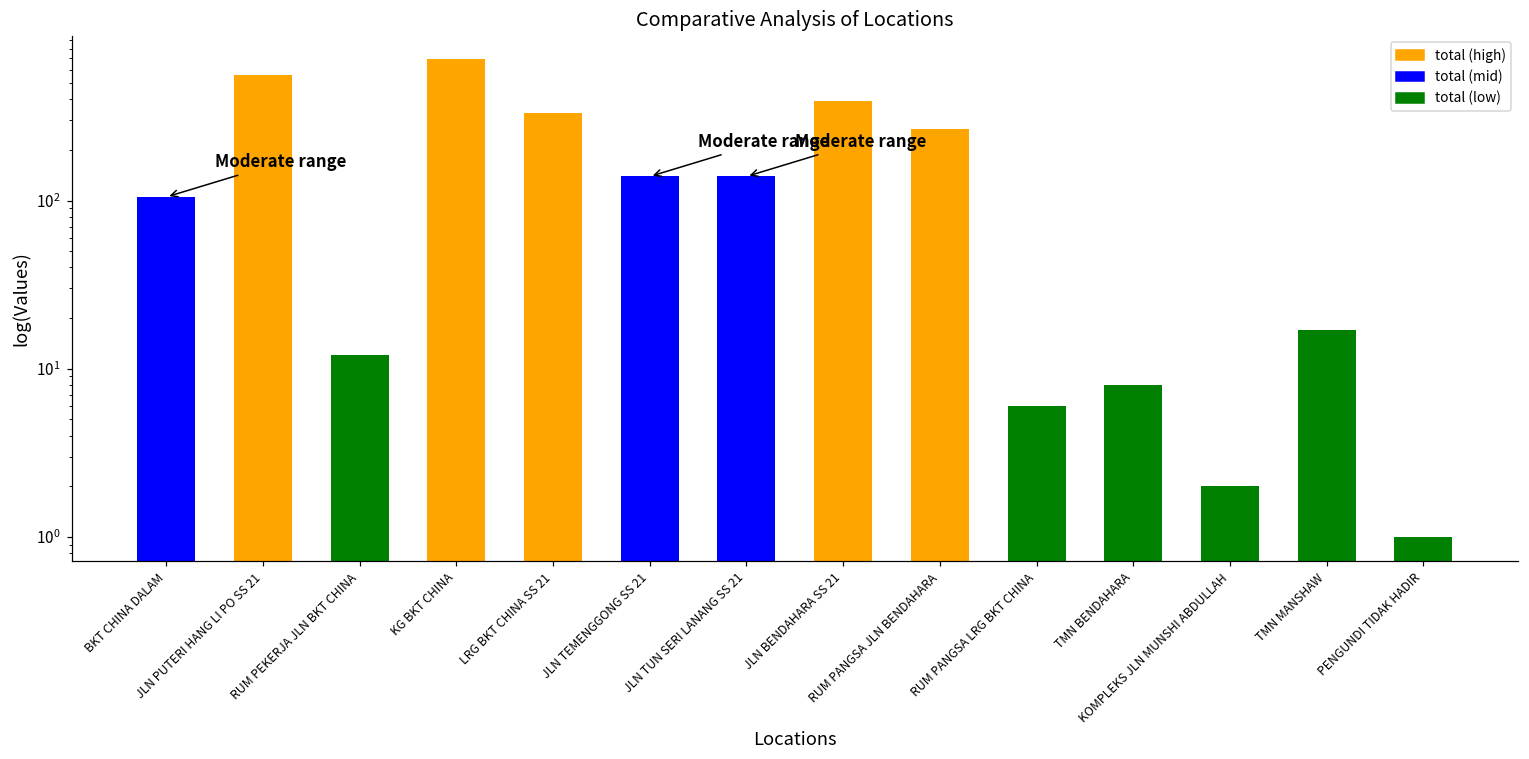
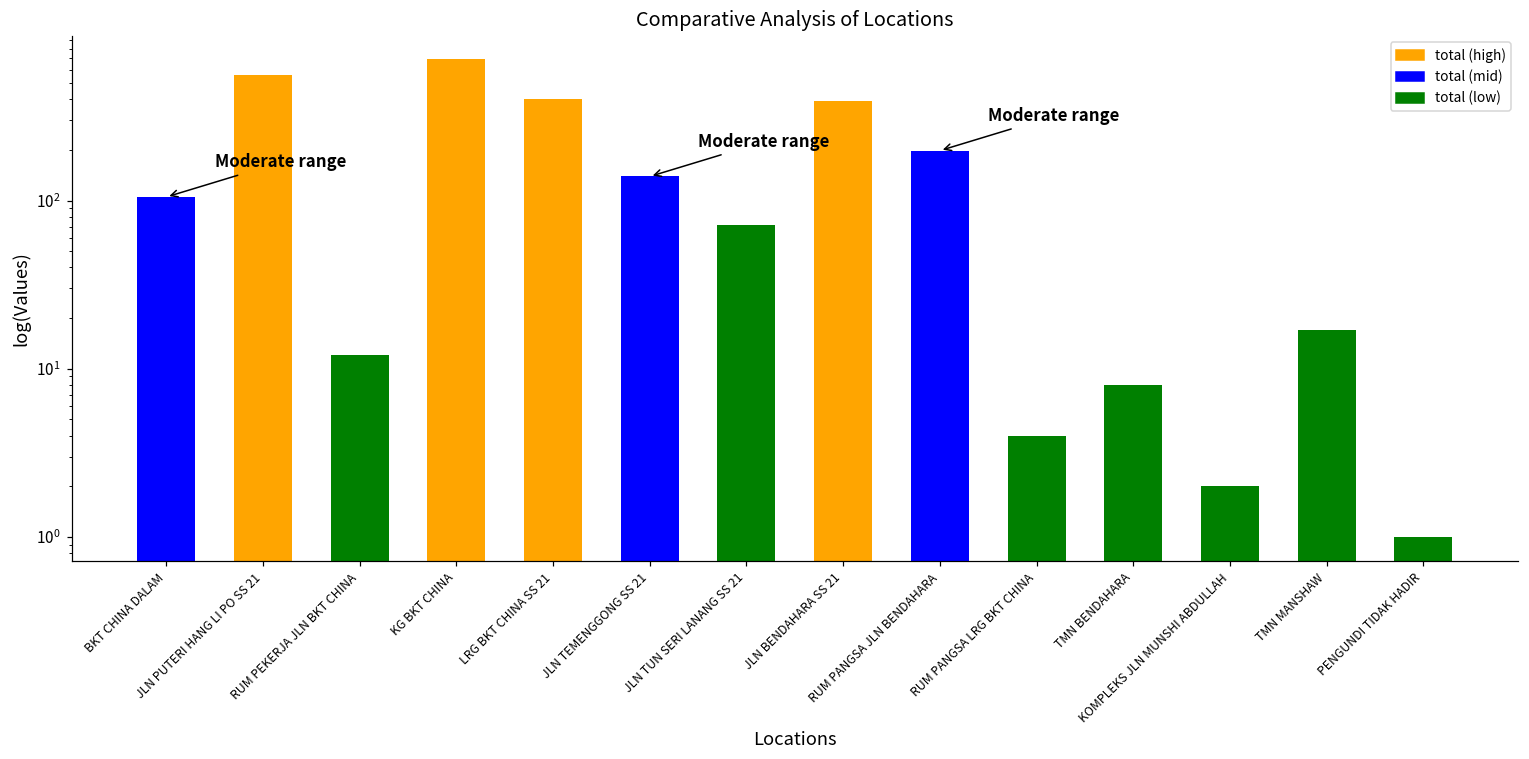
LRG BKT CHINA SS 21: 330 -> 400
JLN TUN SERI LANANG SS 21: 140 -> 70
RUM PANGSA JLN BENDAHARA: 270 -> 200
RUM PANGSA LRG BKT CHINA: 6 -> 4
